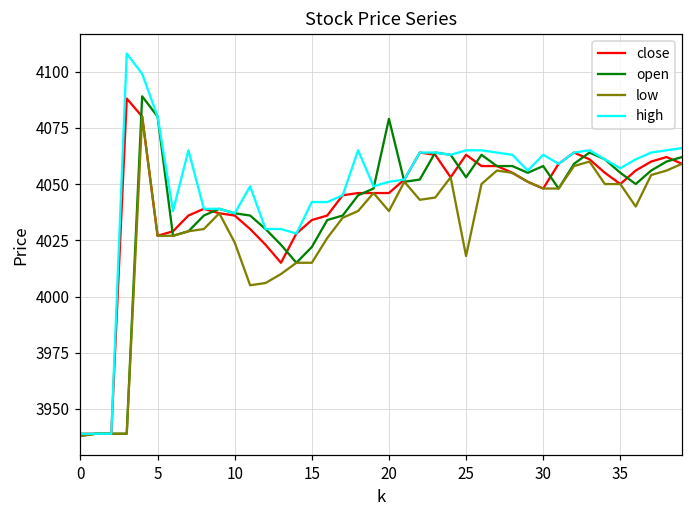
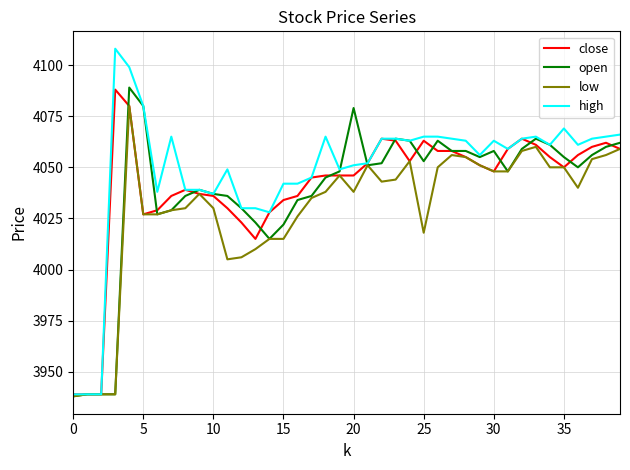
low, 10: 4024 -> 4030
high, 35: 4057 -> 4069
